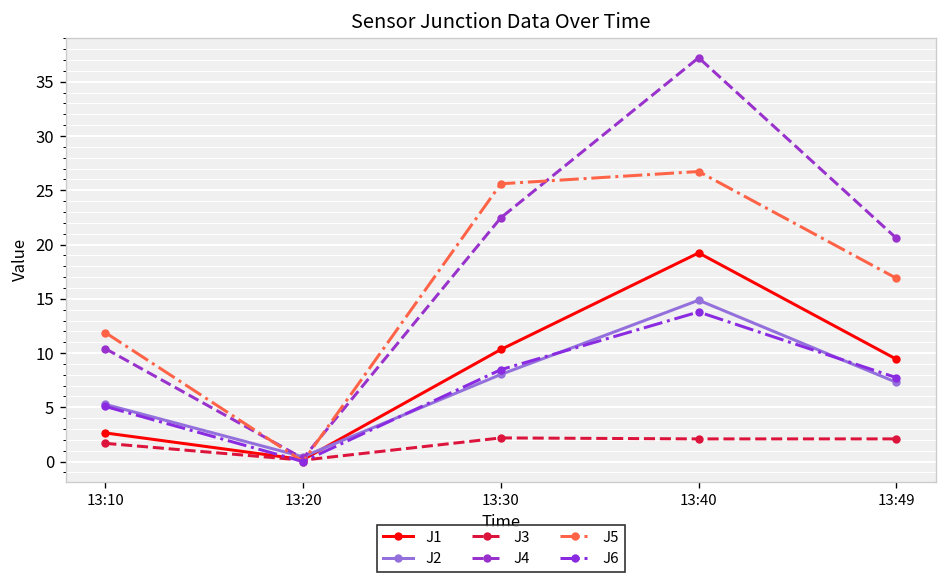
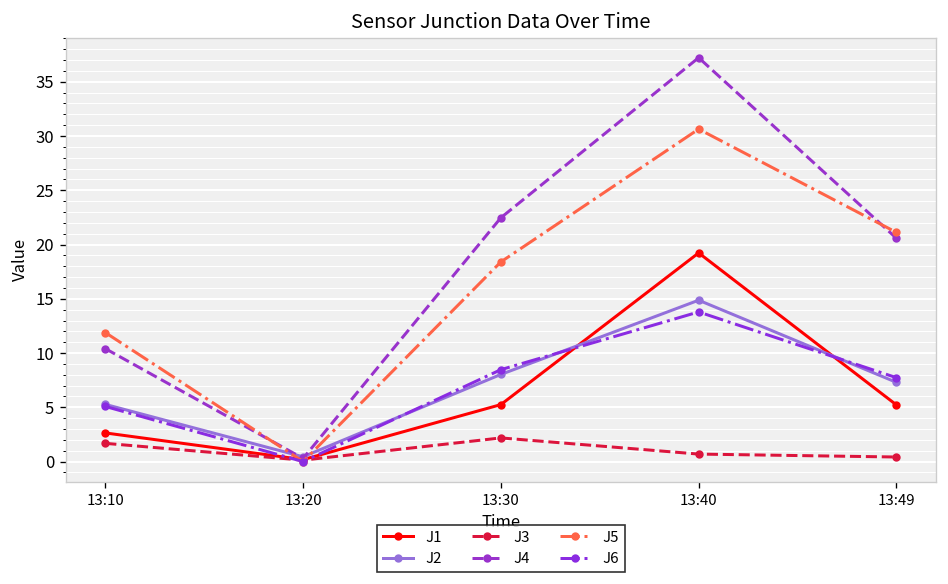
J1, 13:30: 10 -> 5
J5, 13:30: 26 -> 18
J3, 13:40: 2 -> 1
J5, 13:40: 27 -> 31
J1, 13:49: 9 -> 5
J3, 13:49: 2 -> 0
J5, 13:49: 17 -> 21
